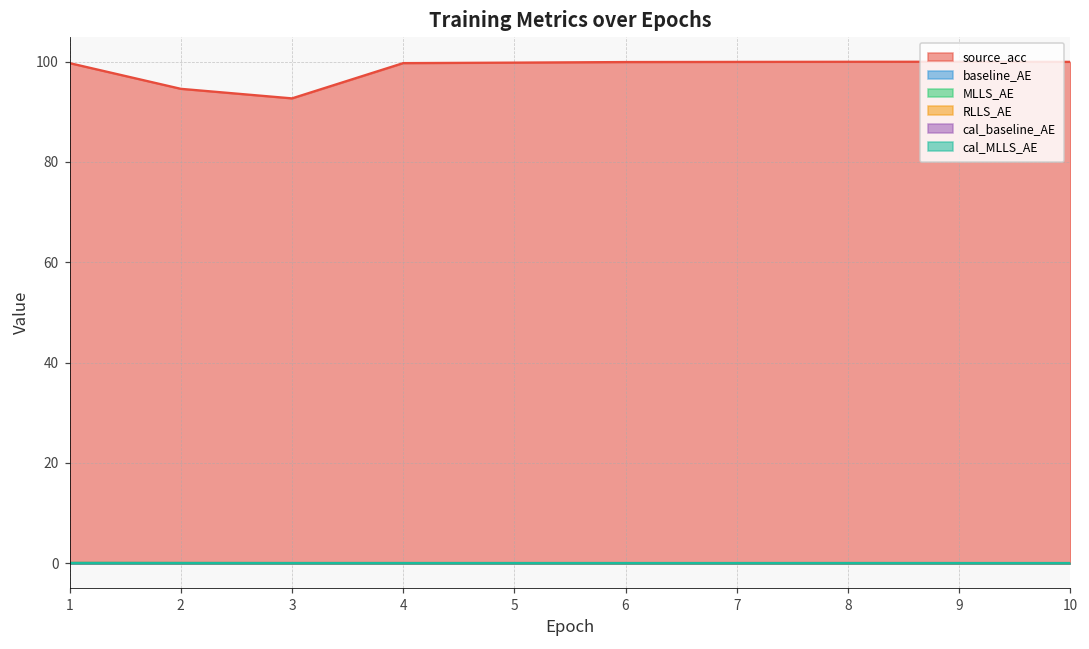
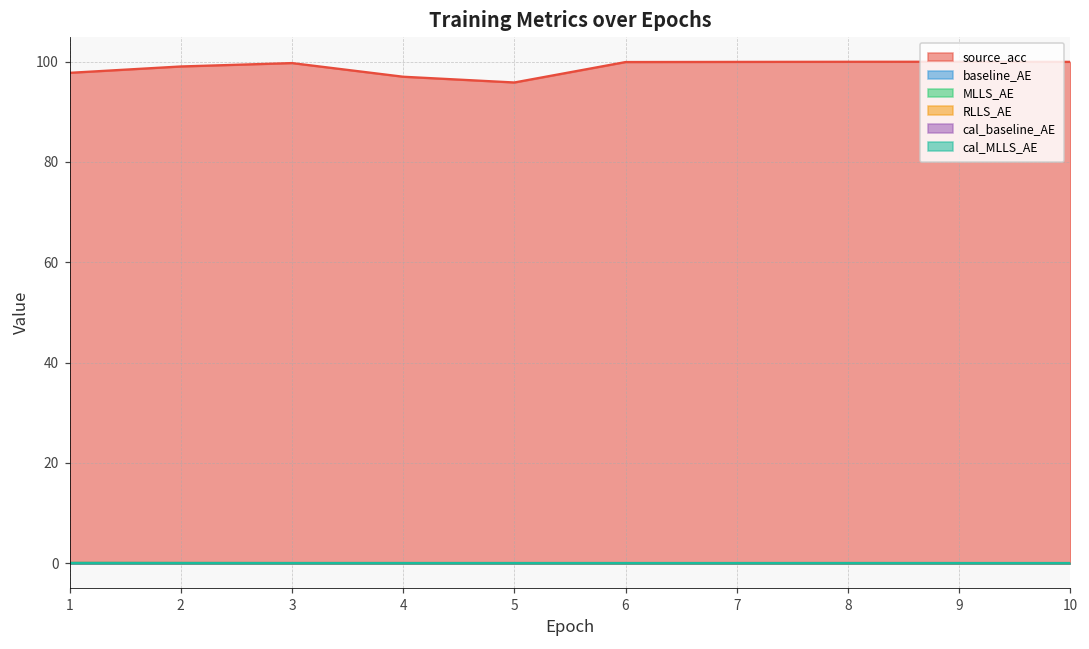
source_acc, 1: 100 -> 98
source_acc, 2: 95 -> 99
source_acc, 3: 93 -> 100
source_acc, 4: 100 -> 97
source_acc, 5: 100 -> 96
